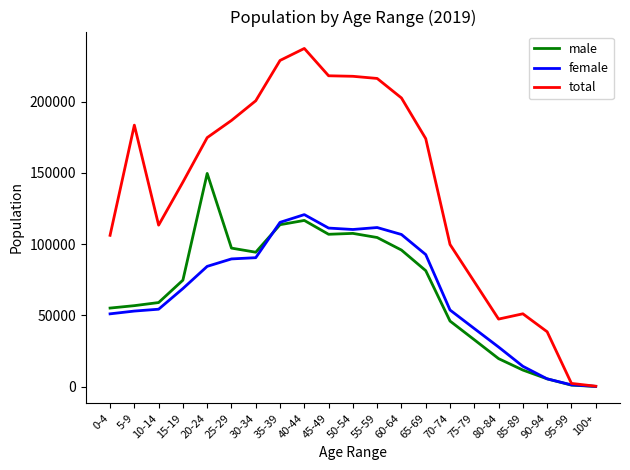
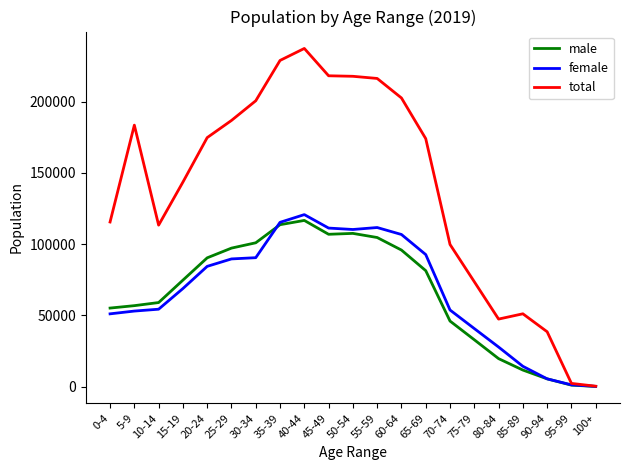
total, 0-4: 106000 -> 115000
male, 20-24: 150000 -> 90000
male, 30-34: 94000 -> 101000
